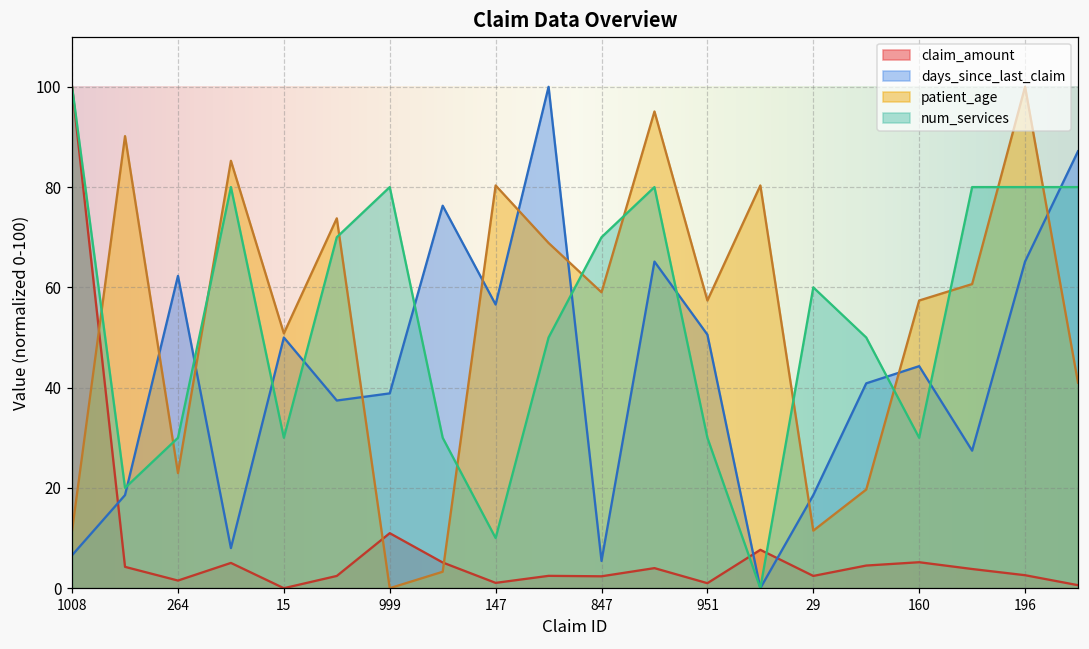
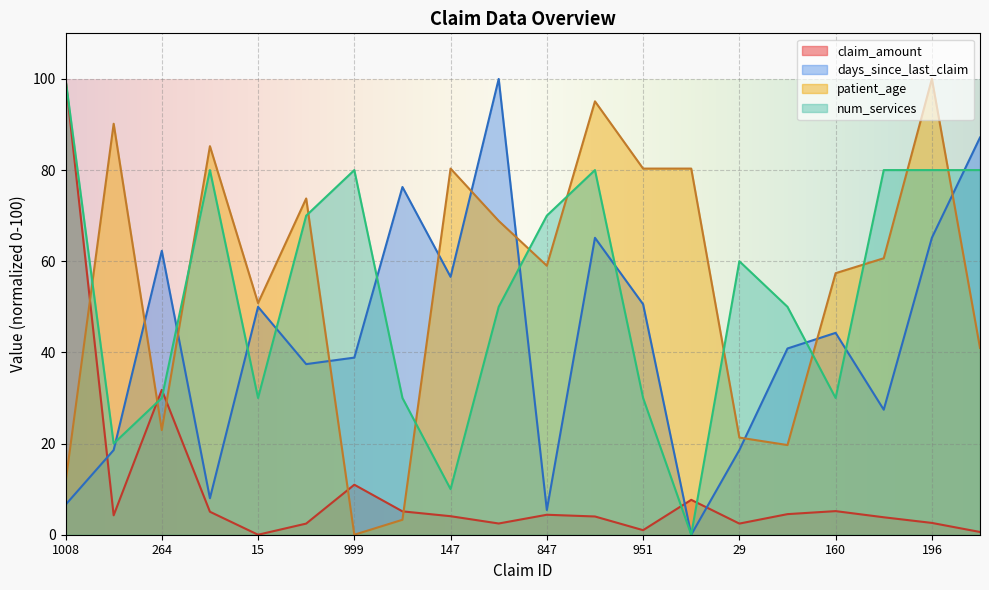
claim_amount, 264: 2 -> 32
claim_amount, 147: 1 -> 4
claim_amount, 847: 2 -> 4
patient_age, 951: 57 -> 80
patient_age, 29: 11 -> 21
